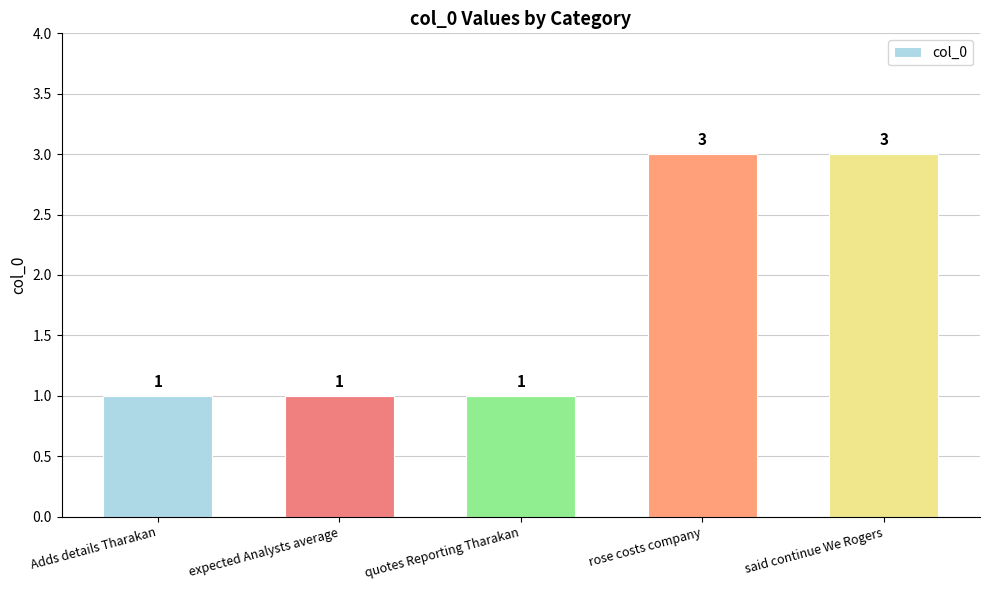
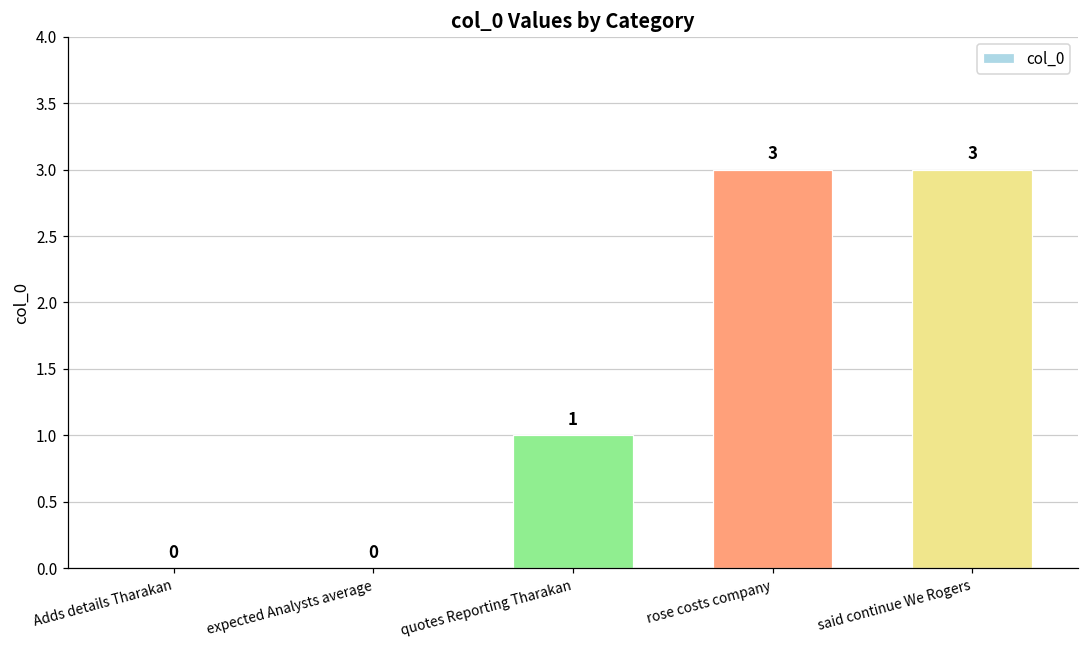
Adds details Tharakan: 1 -> 0
expected Analysts average: 1 -> 0
